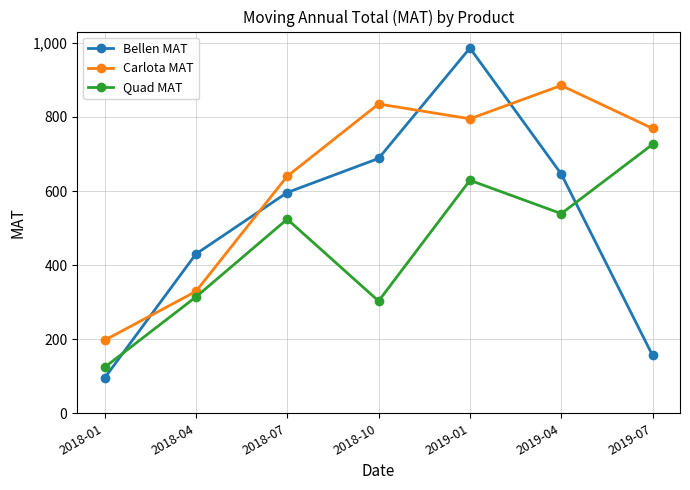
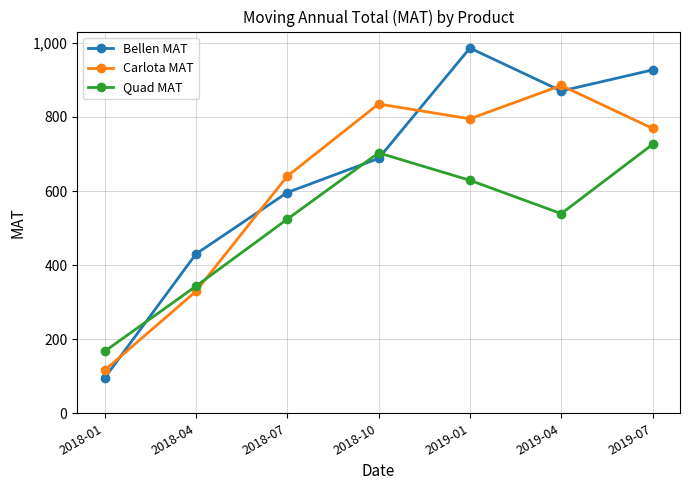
Carlota MAT, 2018-01: 200 -> 120
Quad MAT, 2018-01: 120 -> 170
Quad MAT, 2018-04: 310 -> 340
Quad MAT, 2018-10: 300 -> 700
Bellen MAT, 2019-04: 650 -> 870
Bellen MAT, 2019-07: 160 -> 930
